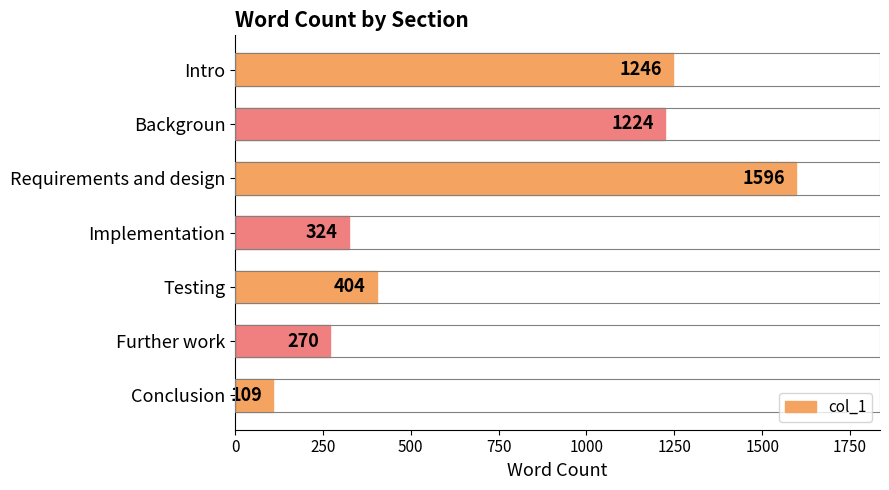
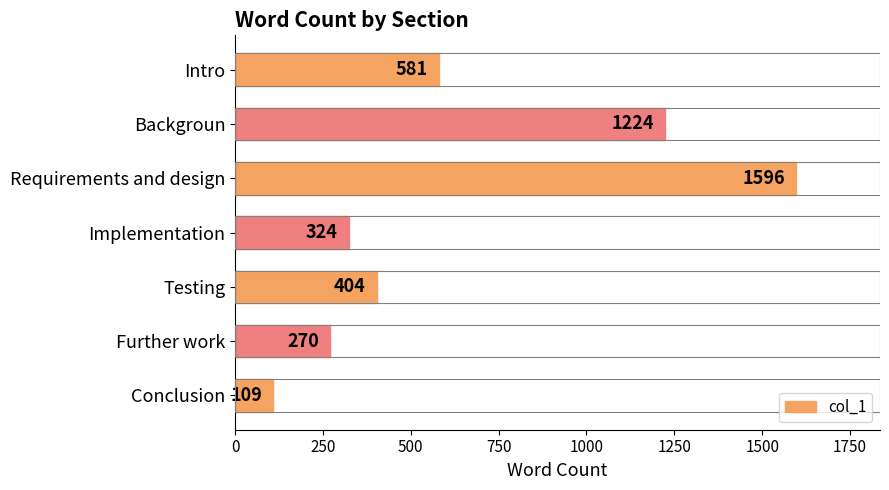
Intro: 1246 -> 581
